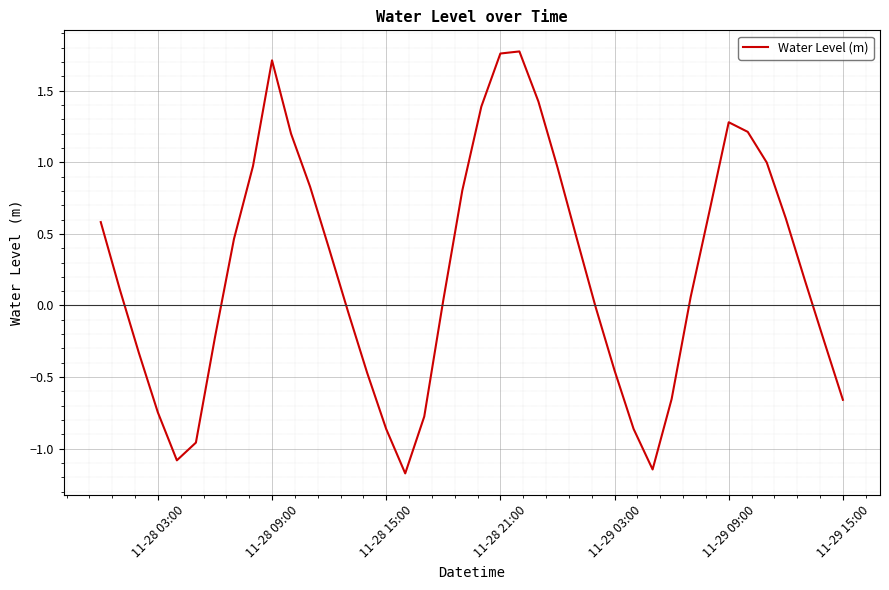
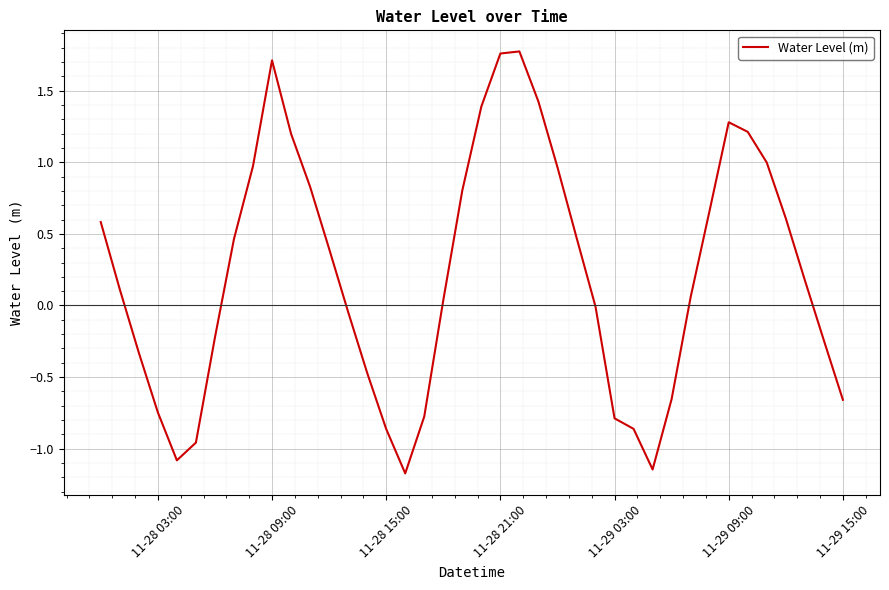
11-29 03:00: -0.45 -> -0.79
